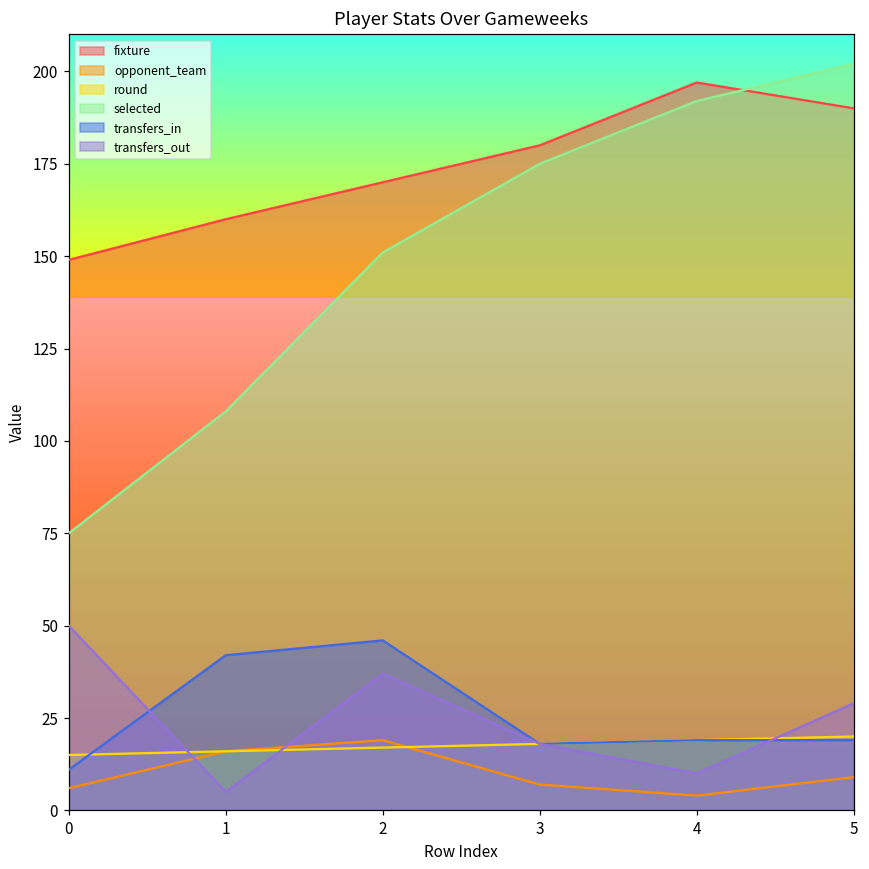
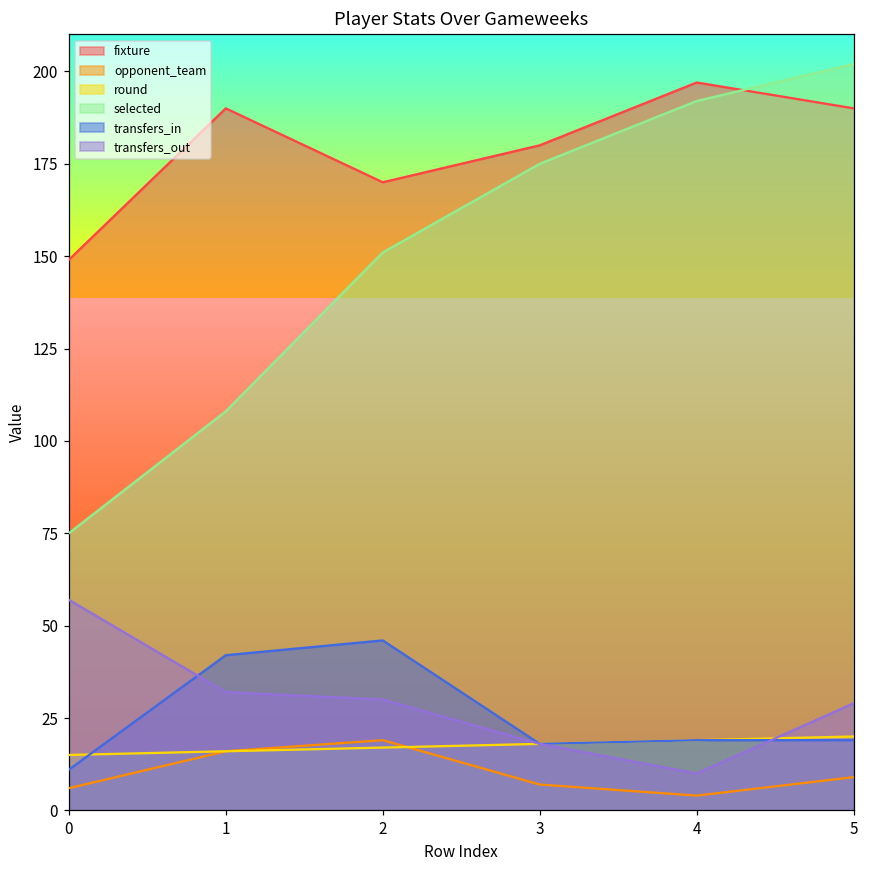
transfers_out, 0: 50 -> 57
fixture, 1: 160 -> 190
transfers_out, 1: 5 -> 32
transfers_out, 2: 37 -> 30
